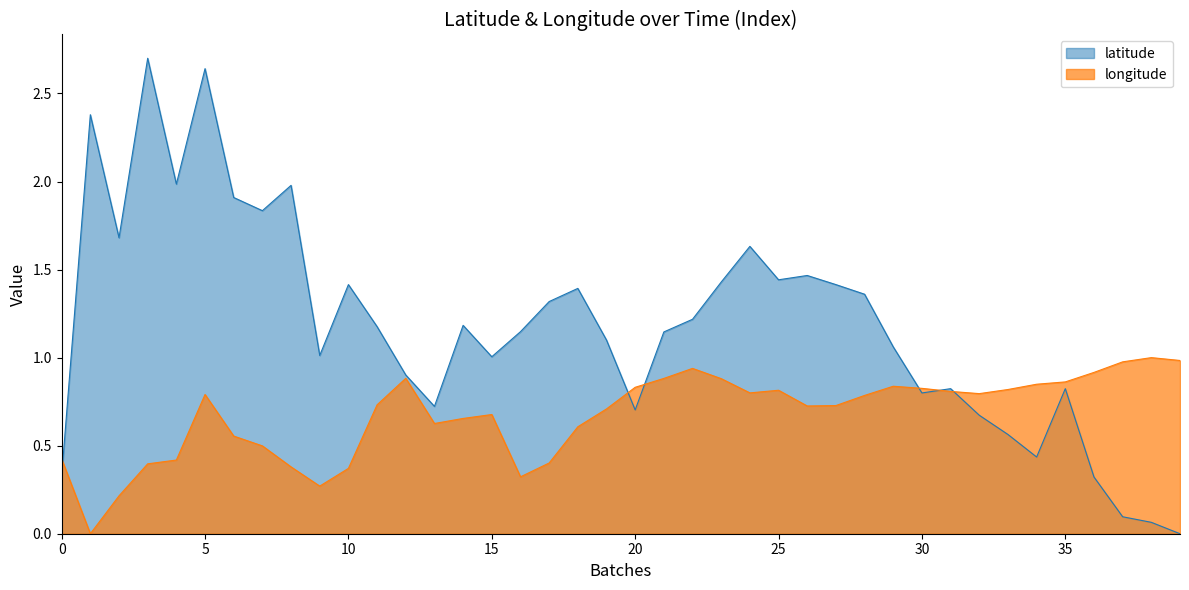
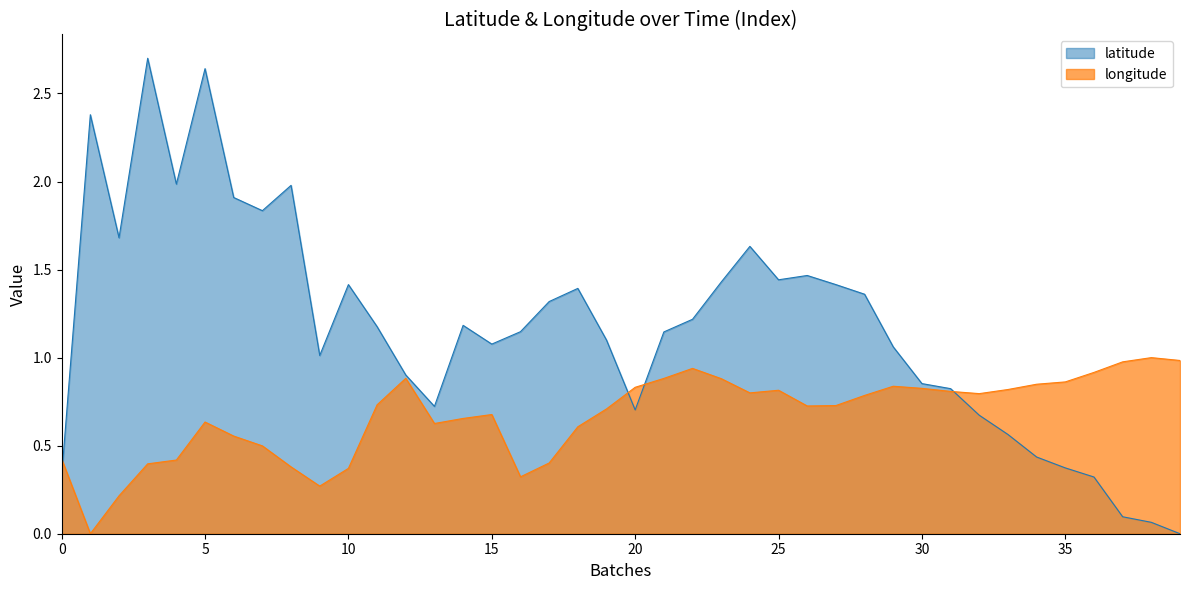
longitude, 5: 0.79 -> 0.63
latitude, 15: 1.00 -> 1.08
latitude, 30: 0.80 -> 0.85
latitude, 35: 0.82 -> 0.37
